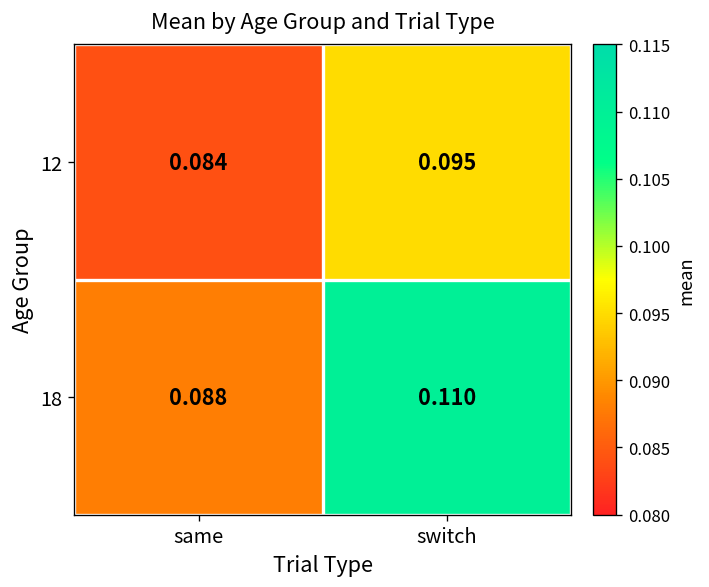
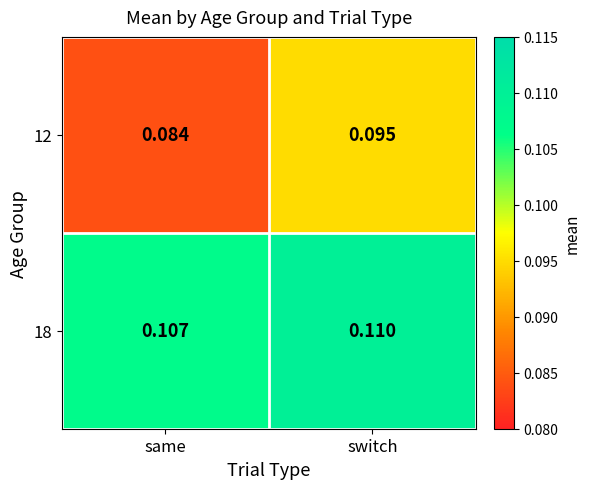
18, same: 0.088 -> 0.107
